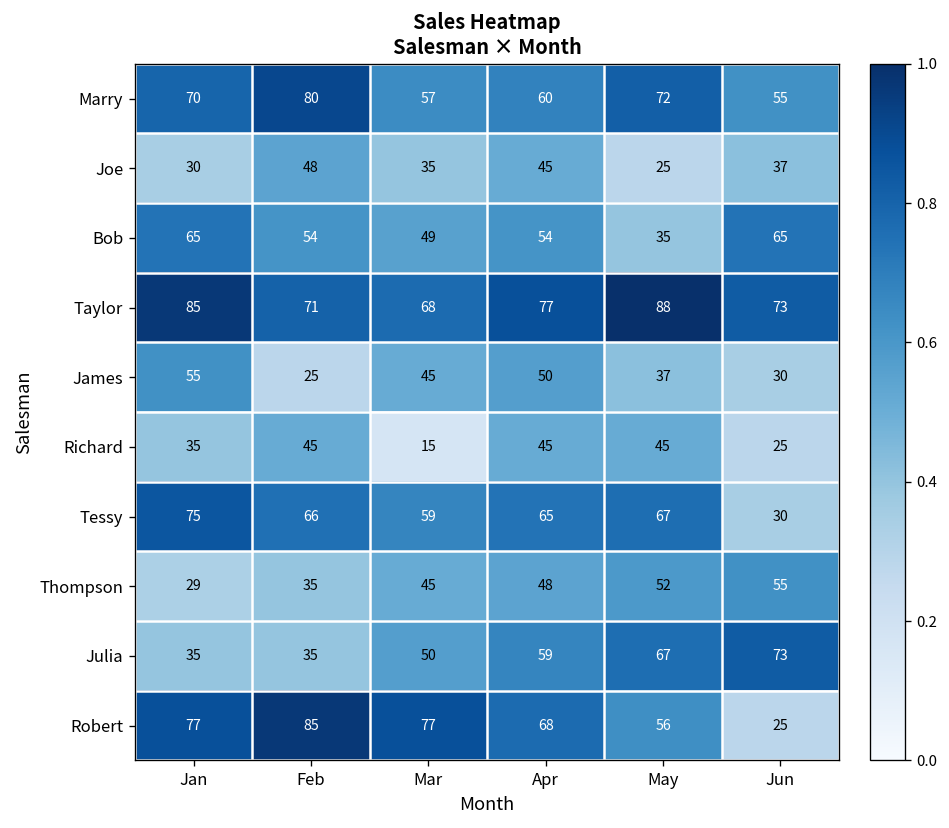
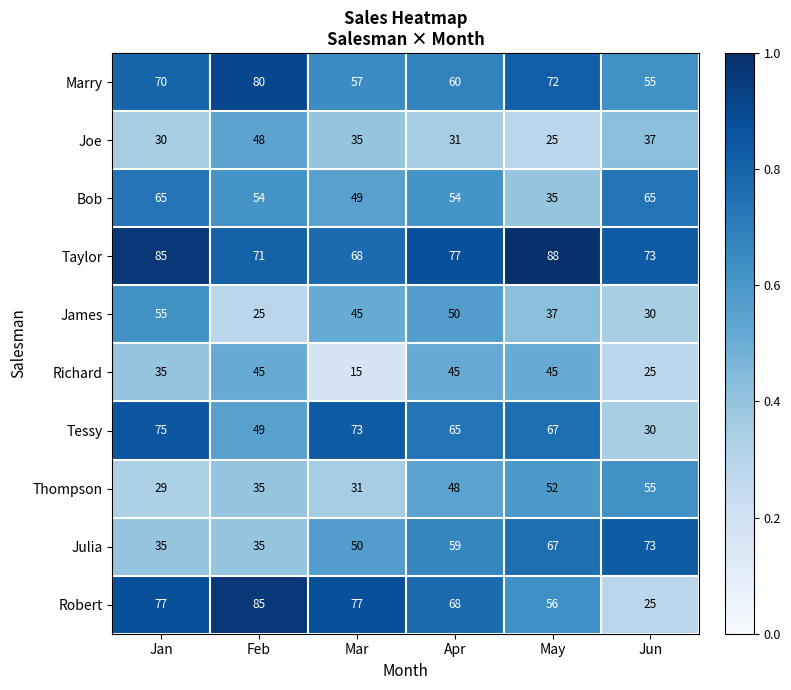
Joe, Apr: 45 -> 31
Tessy, Feb: 66 -> 49
Tessy, Mar: 59 -> 73
Thompson, Mar: 45 -> 31
